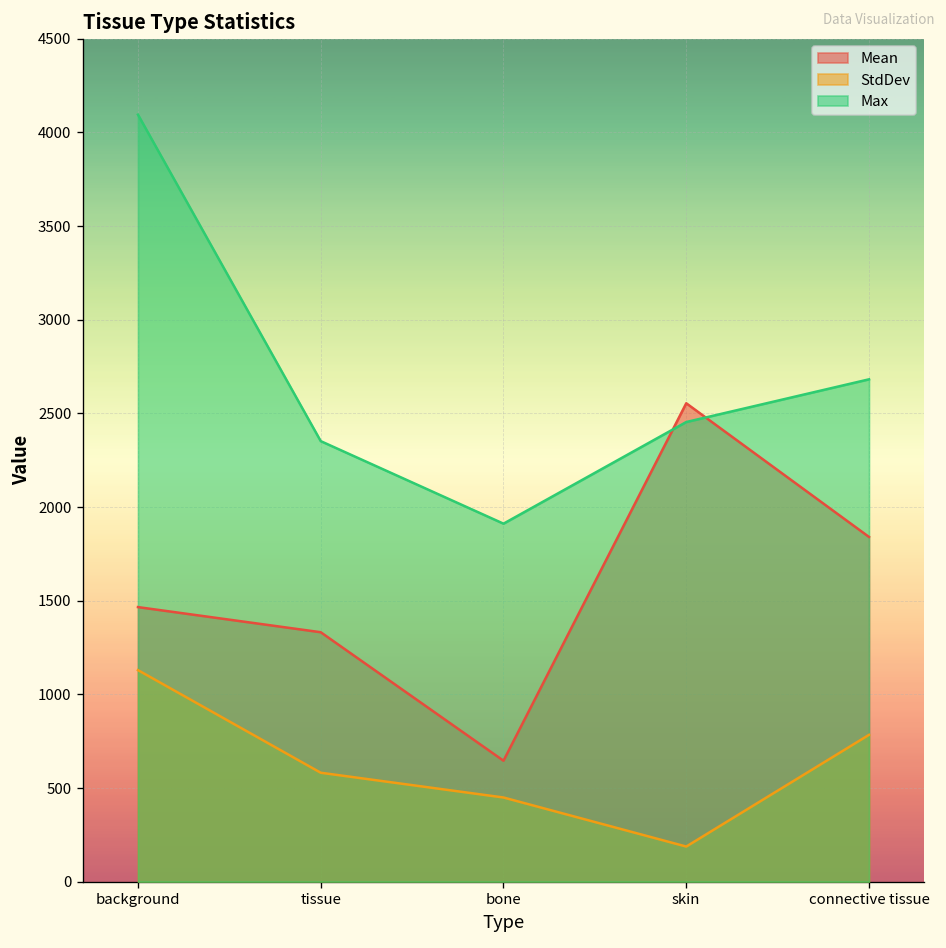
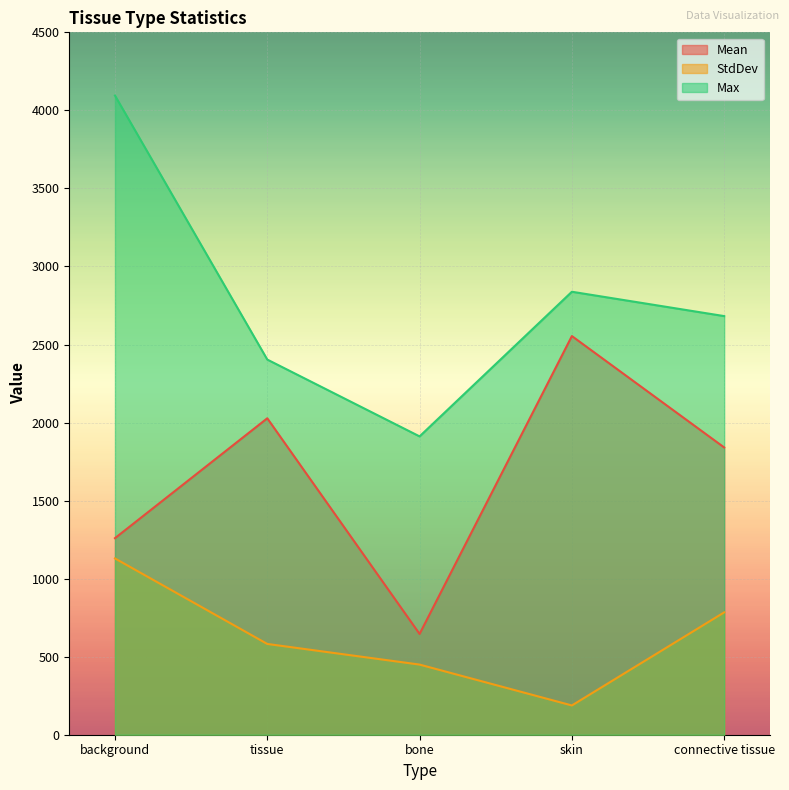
Mean, background: 1470 -> 1260
Mean, tissue: 1330 -> 2030
Max, tissue: 2350 -> 2400
Max, skin: 2450 -> 2840
